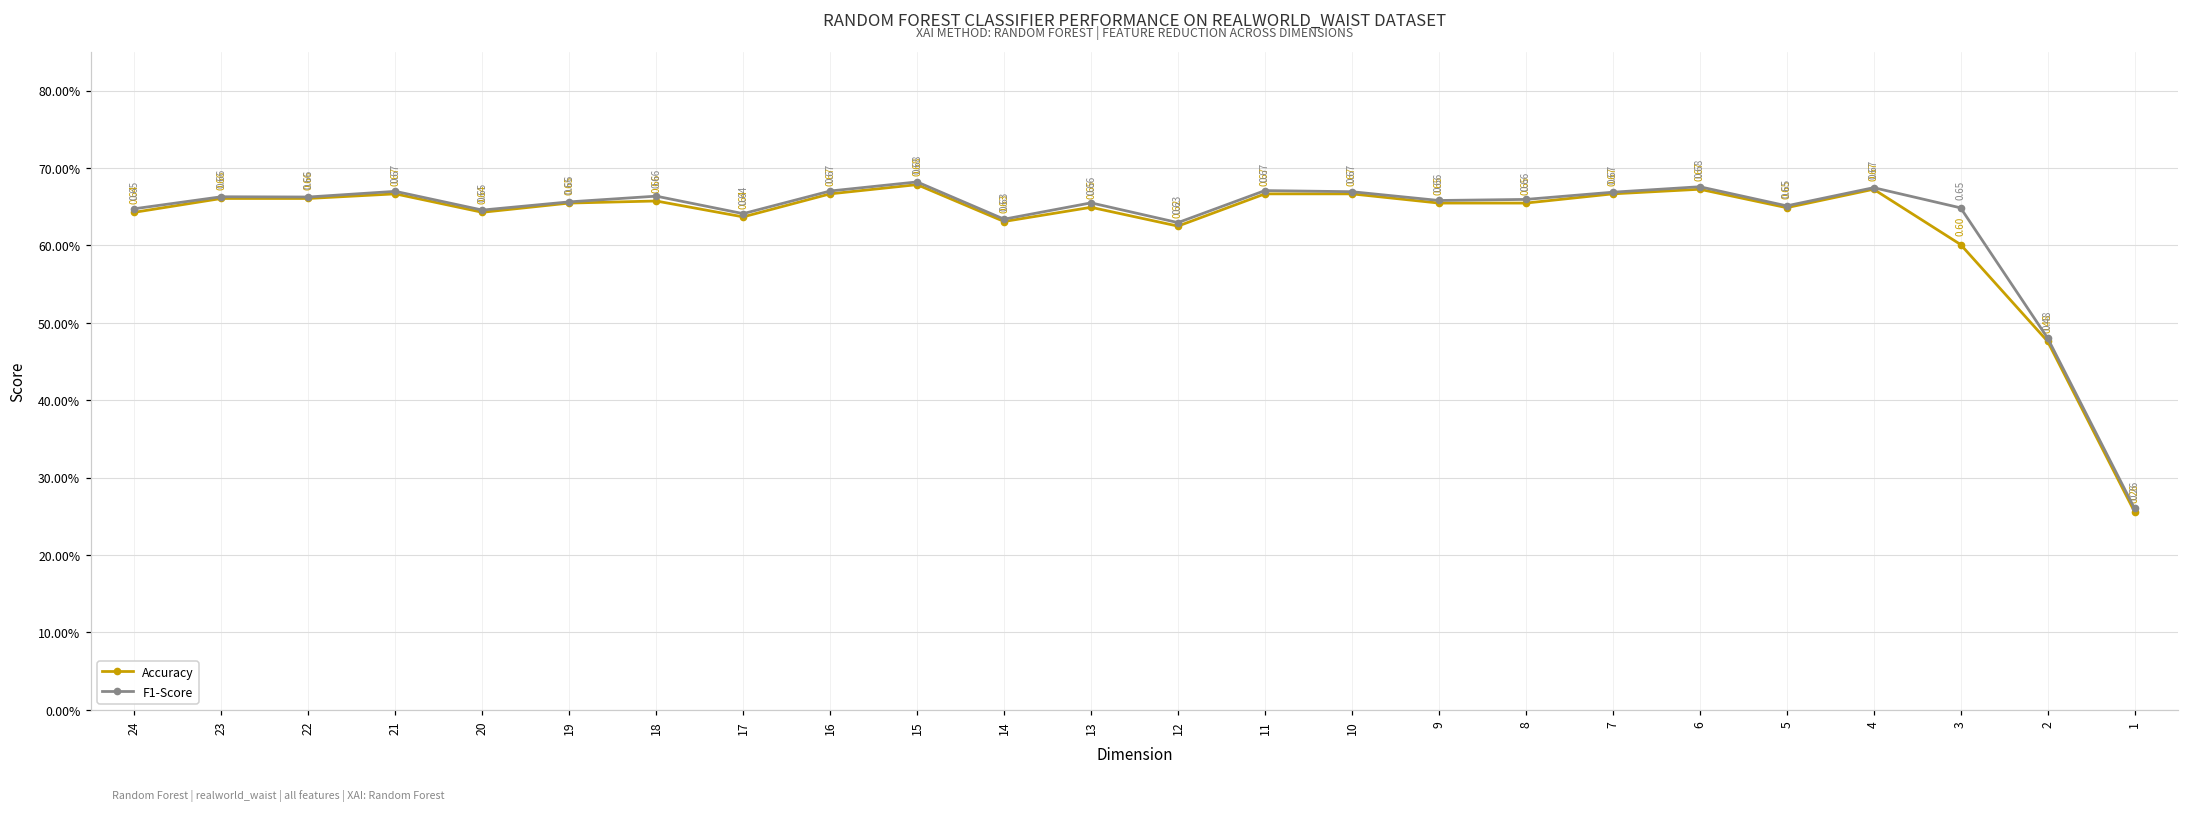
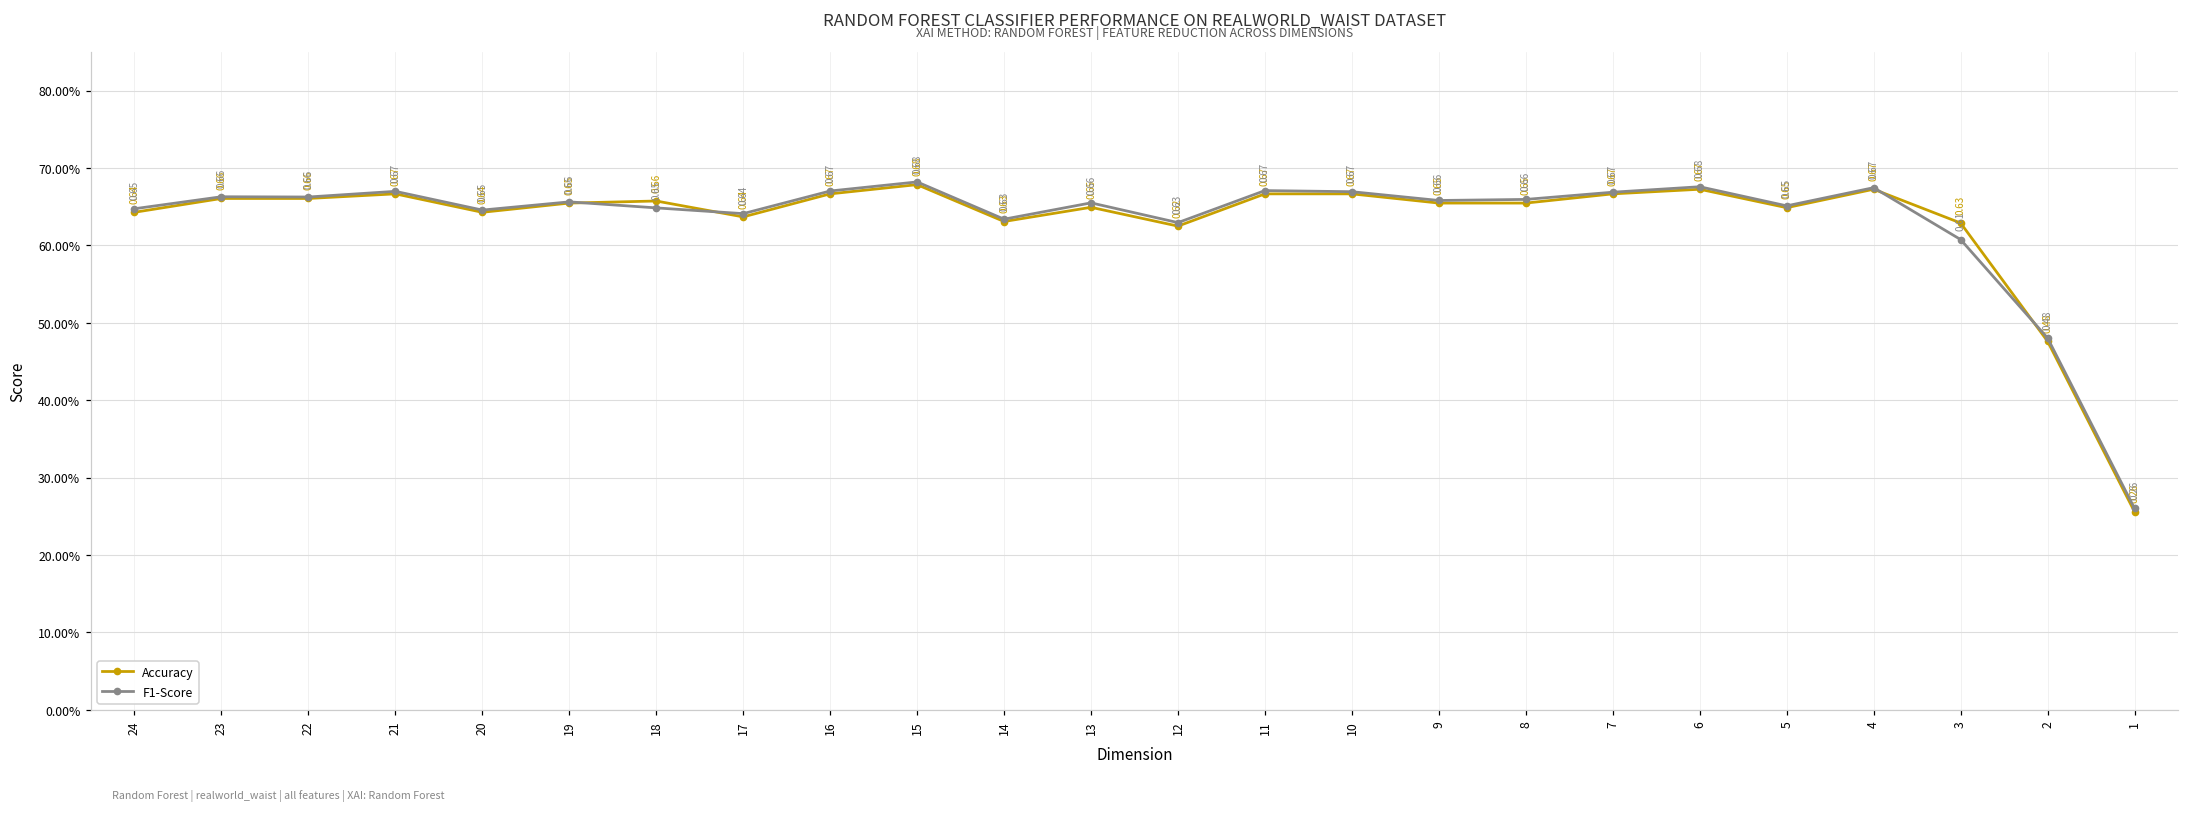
F1-Score, 18: 0.66 -> 0.65
Accuracy, 3: 0.60 -> 0.63
F1-Score, 3: 0.65 -> 0.61
